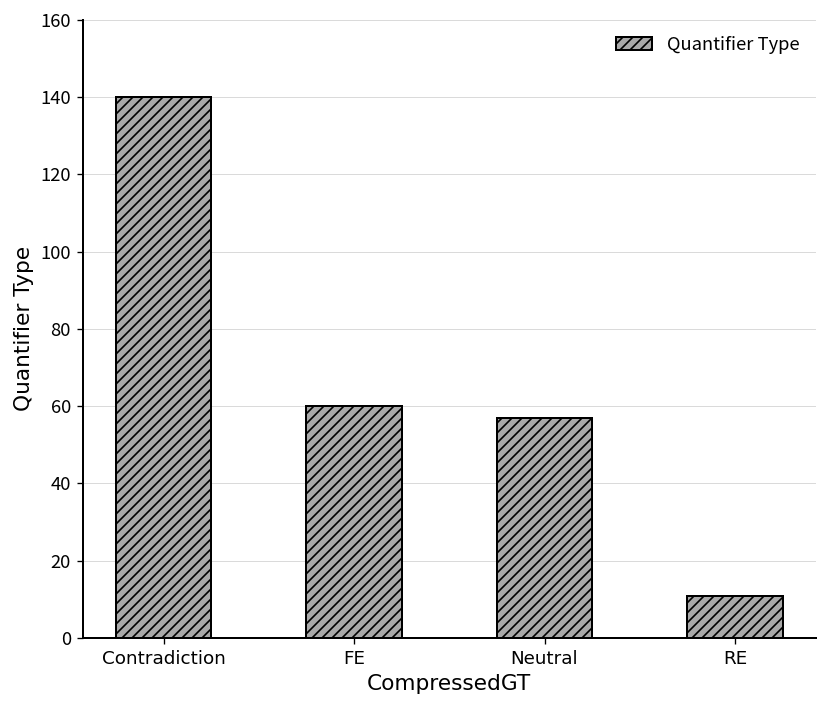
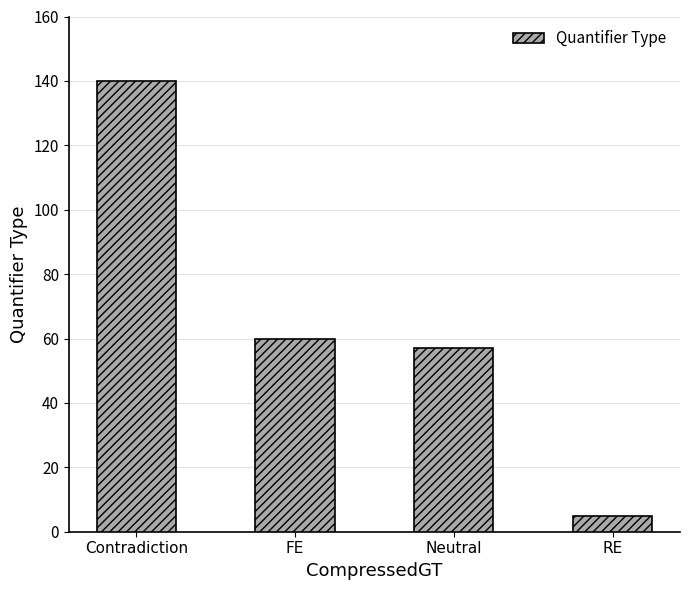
RE: 11 -> 5
